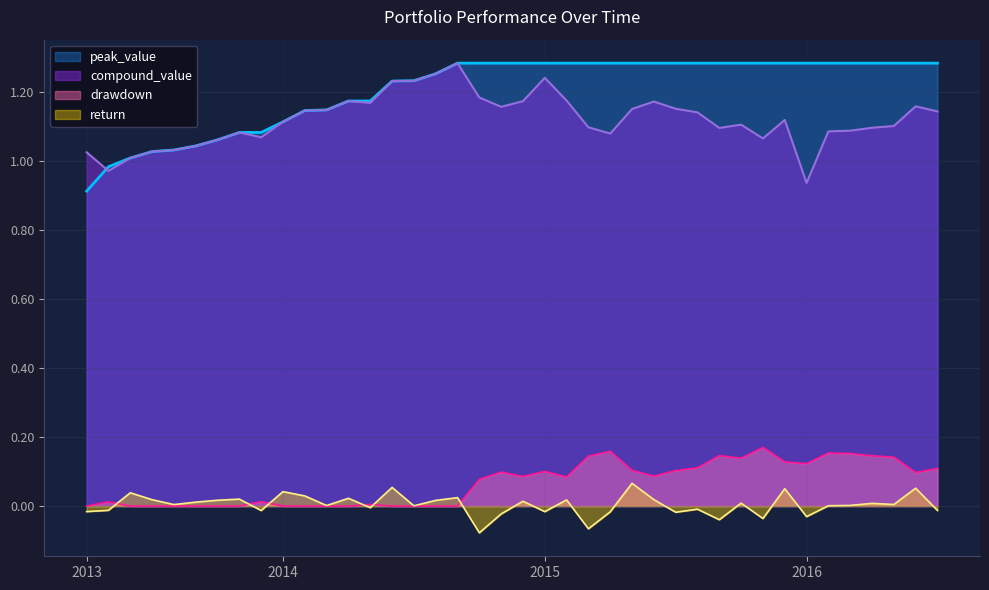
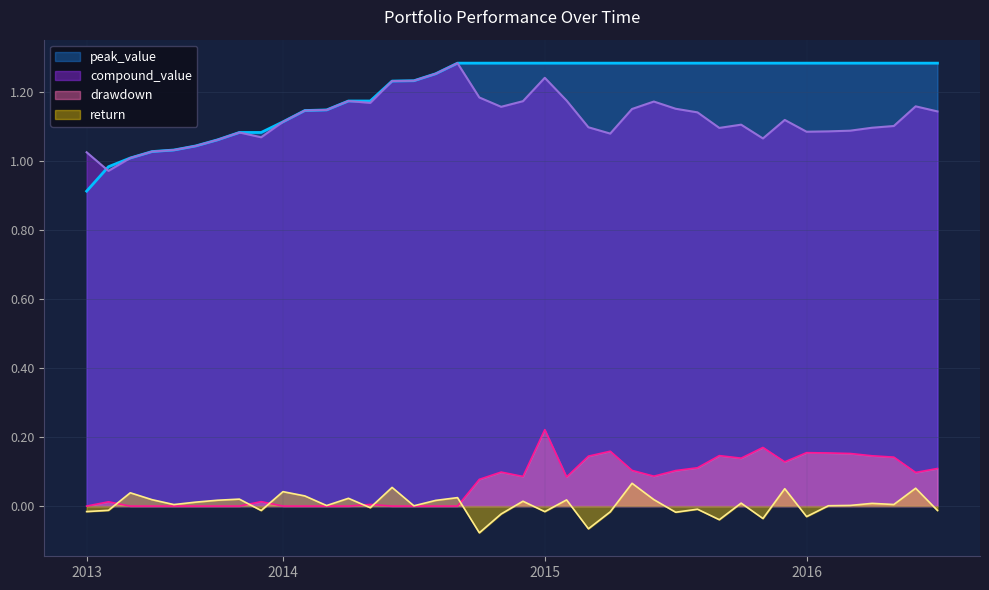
drawdown, 2015: 0.10 -> 0.22
compound_value, 2016: 0.94 -> 1.09
drawdown, 2016: 0.12 -> 0.15
